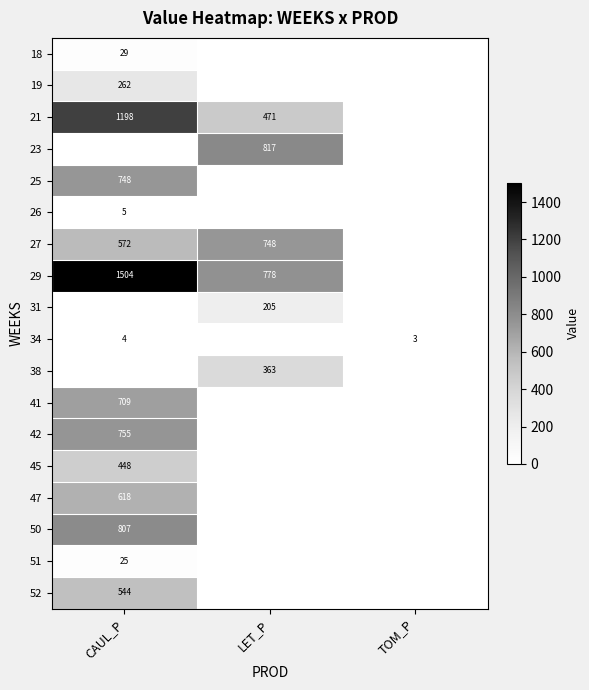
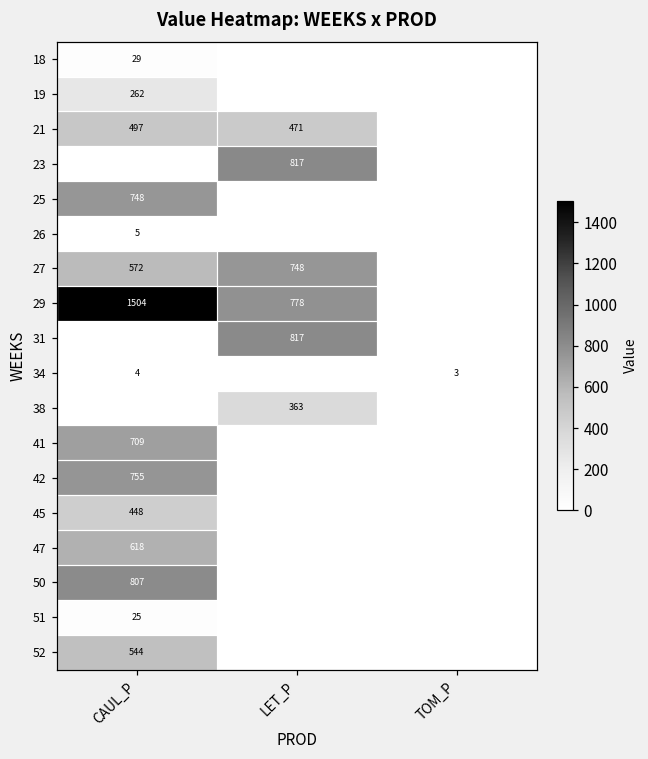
21, CAUL_P: 1198 -> 497
31, LET_P: 205 -> 817
